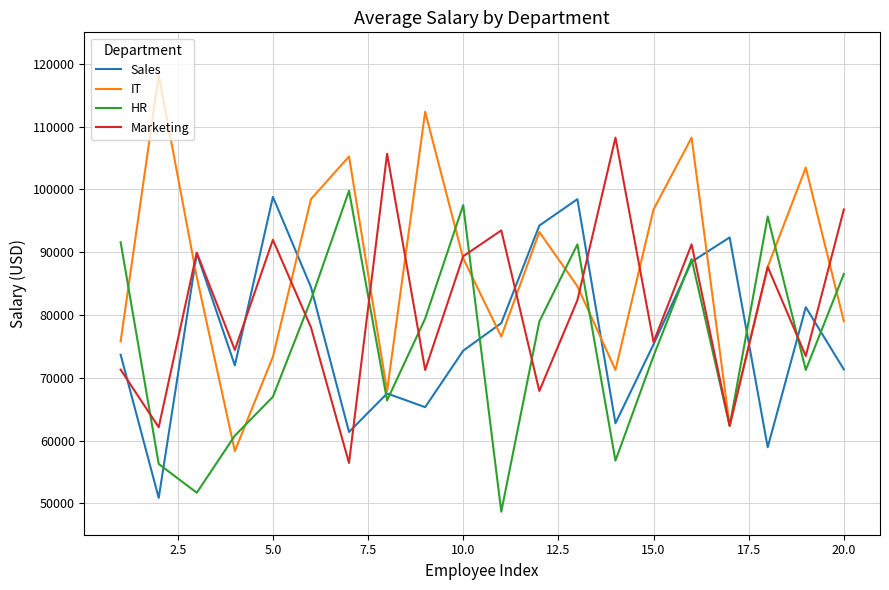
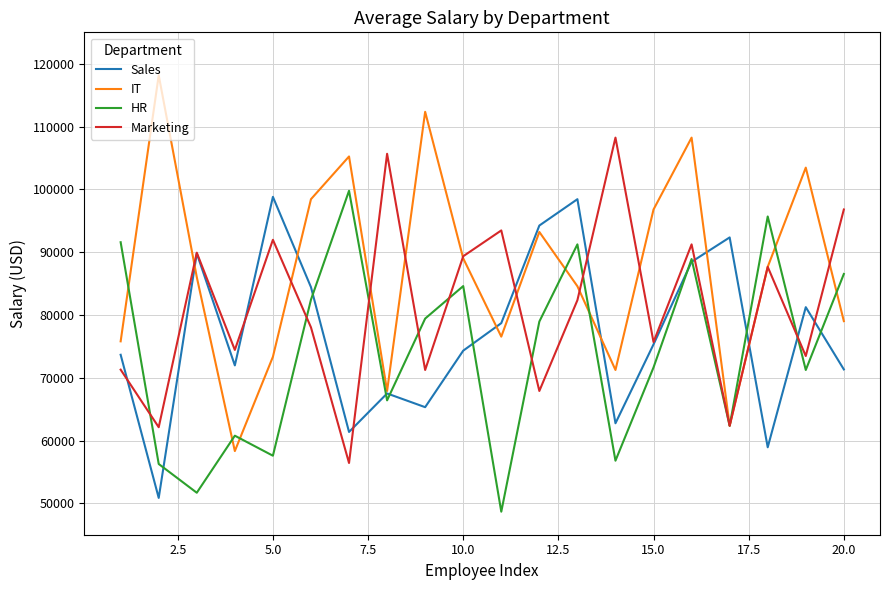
HR, 5.0: 67000 -> 58000
HR, 10.0: 97000 -> 85000
HR, 15.0: 73000 -> 72000
